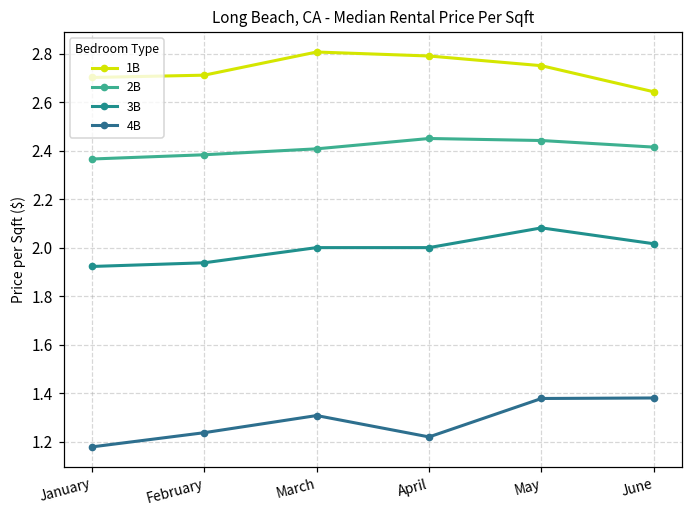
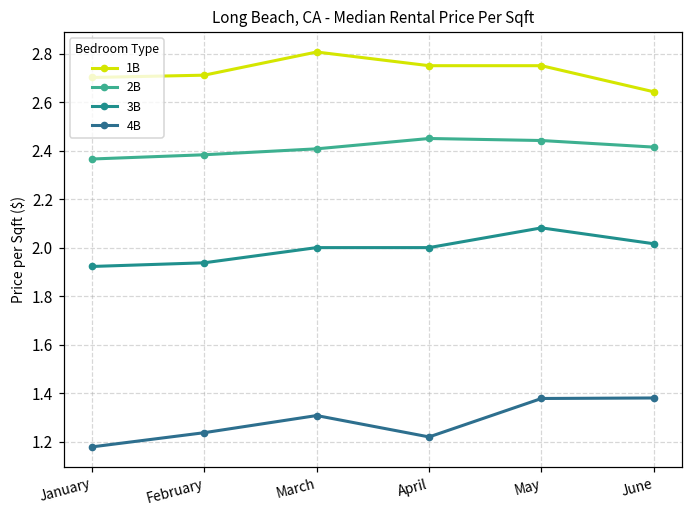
1B, April: 2.79 -> 2.75
